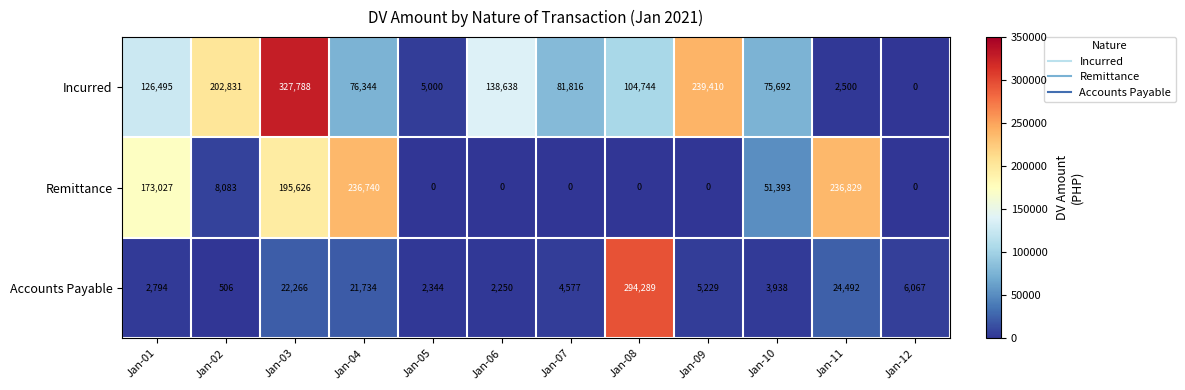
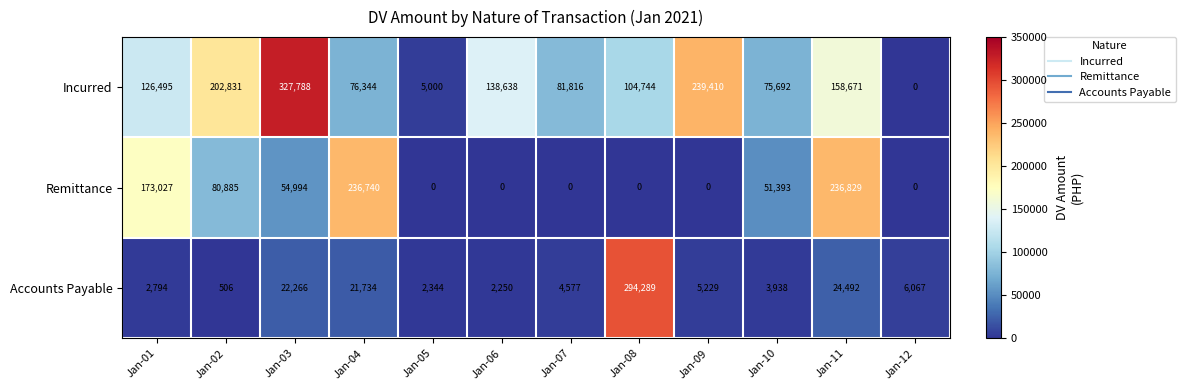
Incurred, Jan-11: 2,500 -> 158,671
Remittance, Jan-02: 8,083 -> 80,885
Remittance, Jan-03: 195,626 -> 54,994
